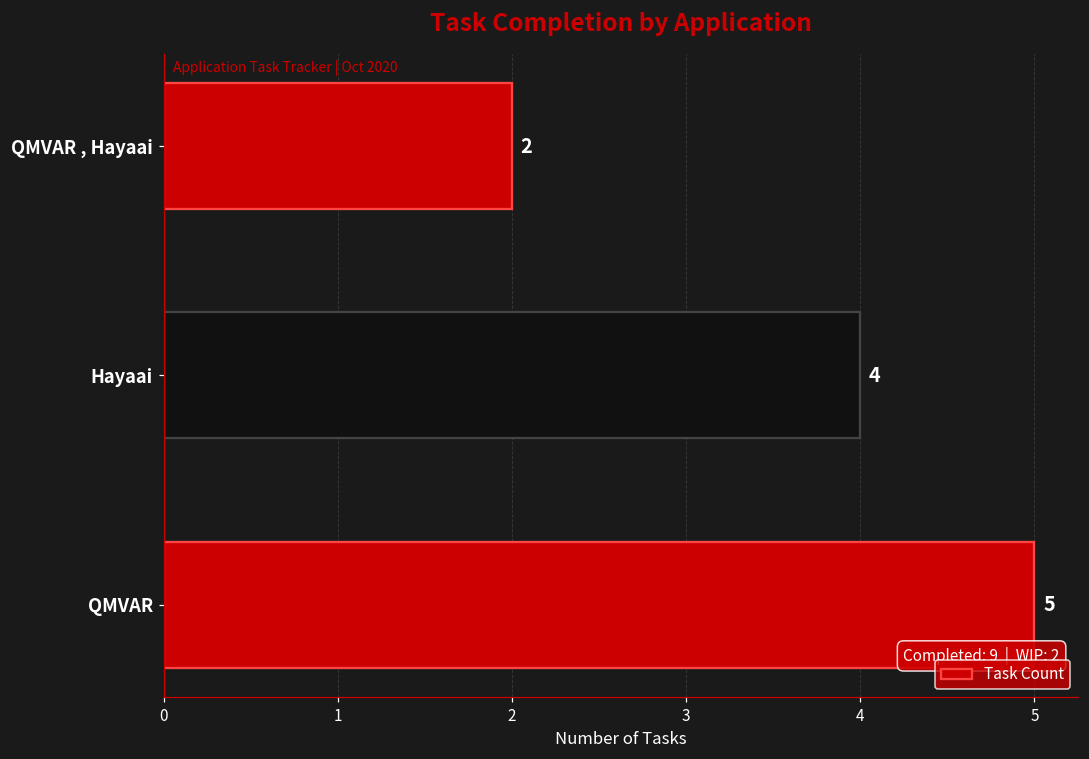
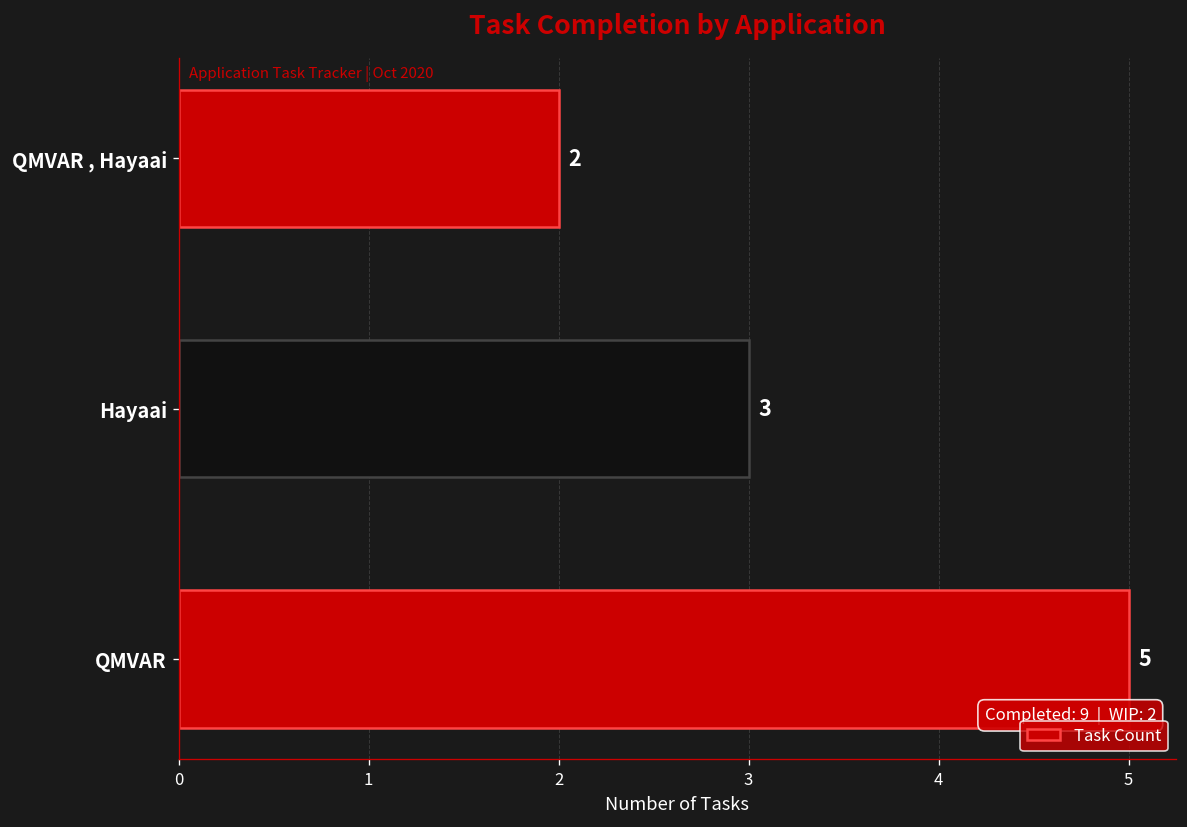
Hayaai: 4 -> 3
